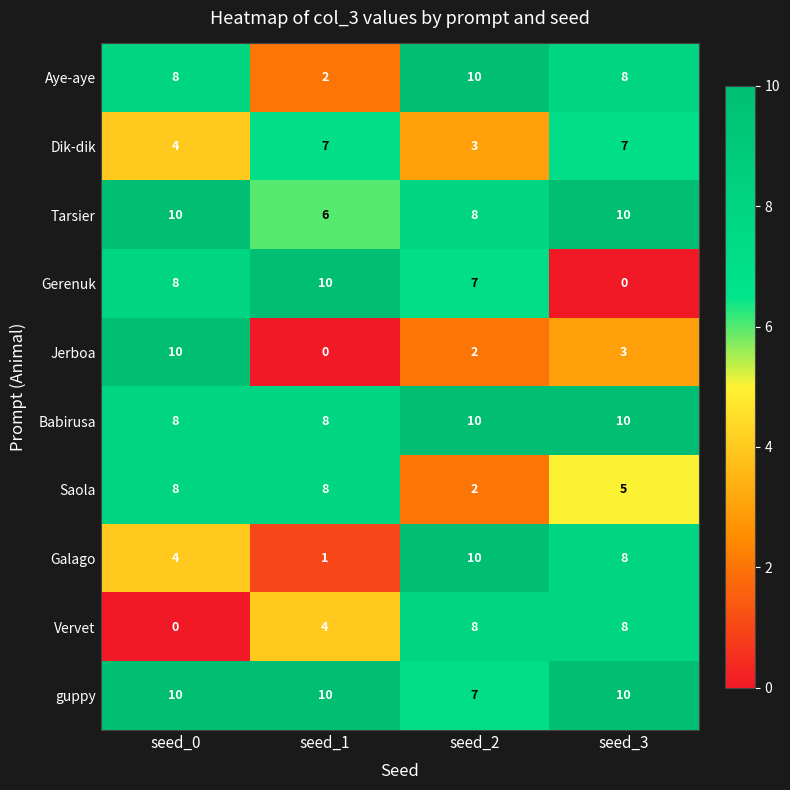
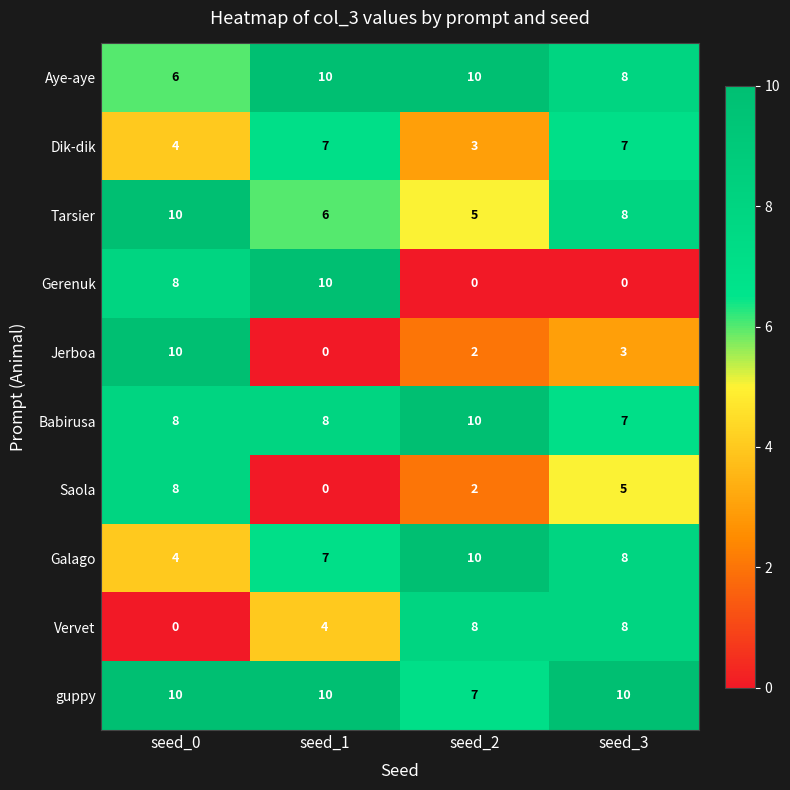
Aye-aye, seed_0: 8 -> 6
Aye-aye, seed_1: 2 -> 10
Tarsier, seed_2: 8 -> 5
Tarsier, seed_3: 10 -> 8
Gerenuk, seed_2: 7 -> 0
Babirusa, seed_3: 10 -> 7
Saola, seed_1: 8 -> 0
Galago, seed_1: 1 -> 7
